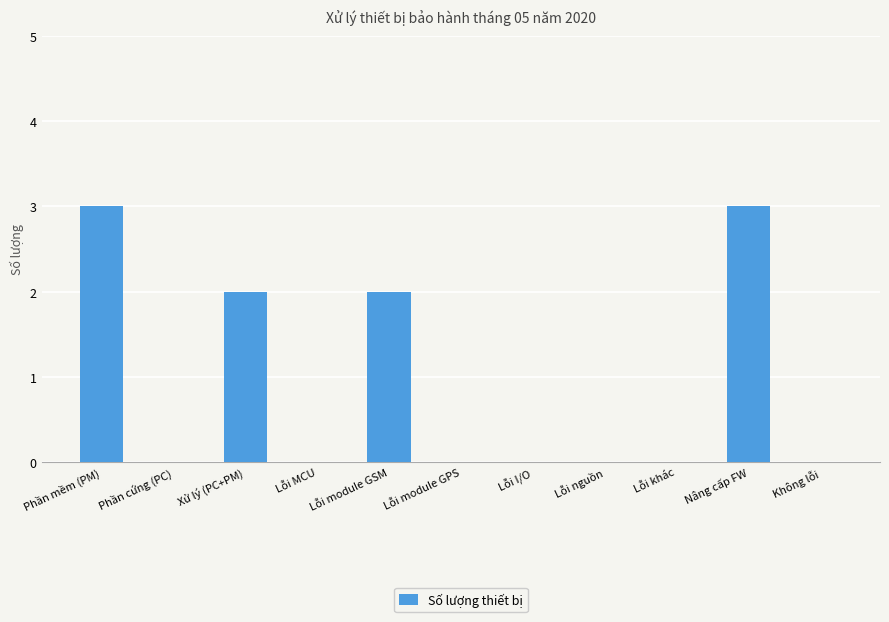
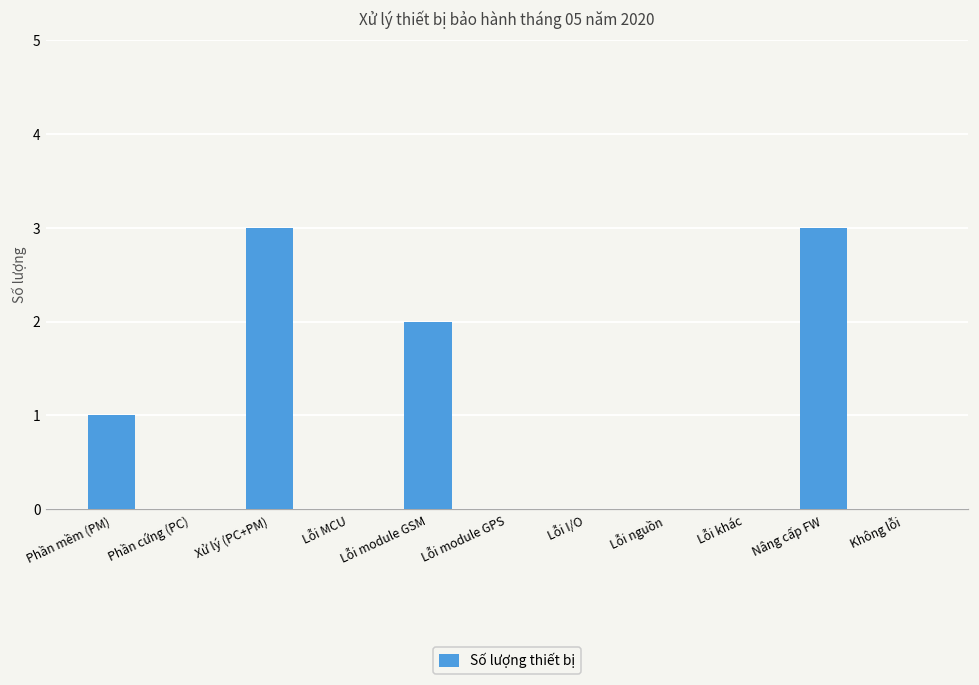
Phần mềm (PM): 3 -> 1
Xử lý (PC+PM): 2 -> 3
